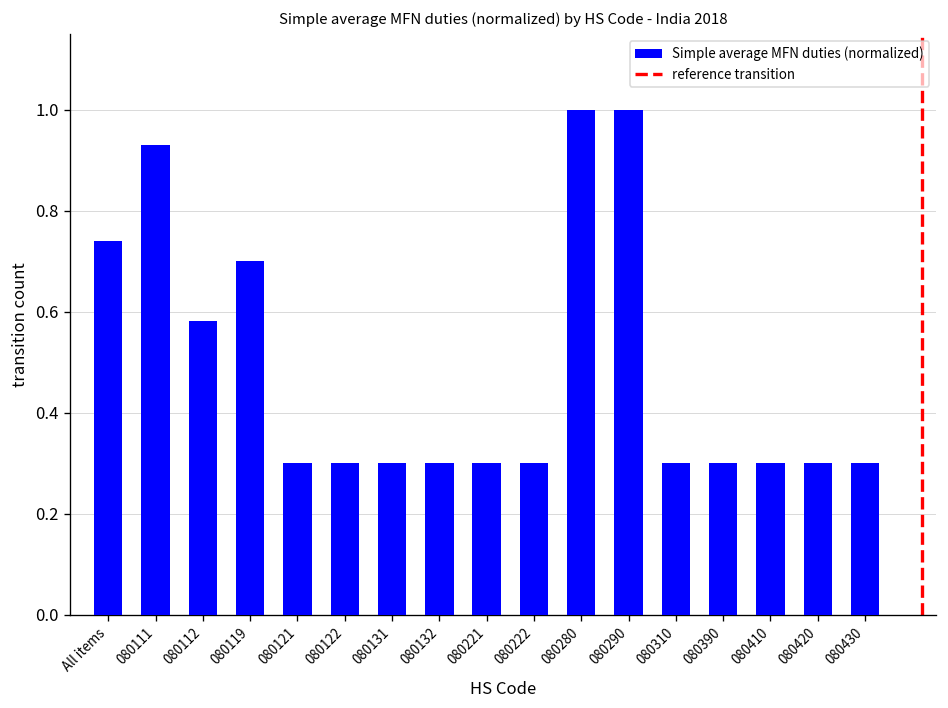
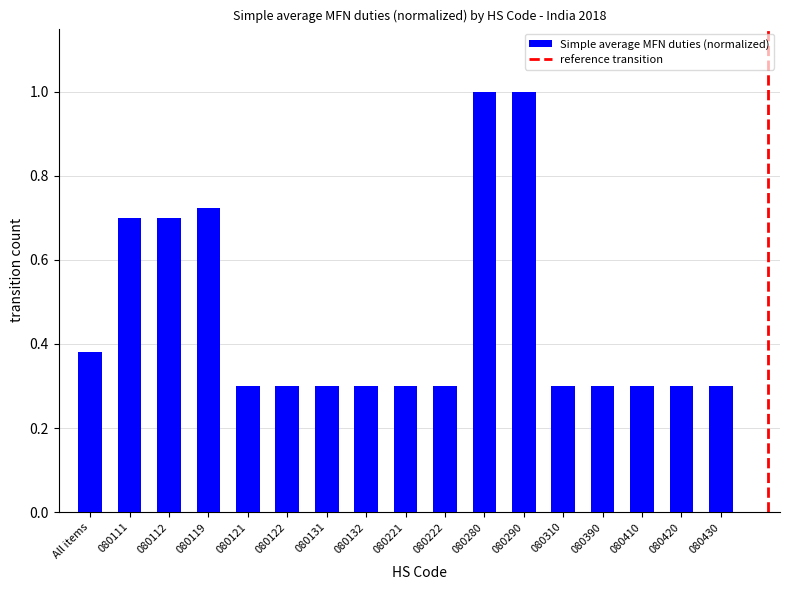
All items: 0.74 -> 0.38
080111: 0.93 -> 0.70
080112: 0.58 -> 0.70
080119: 0.70 -> 0.72
